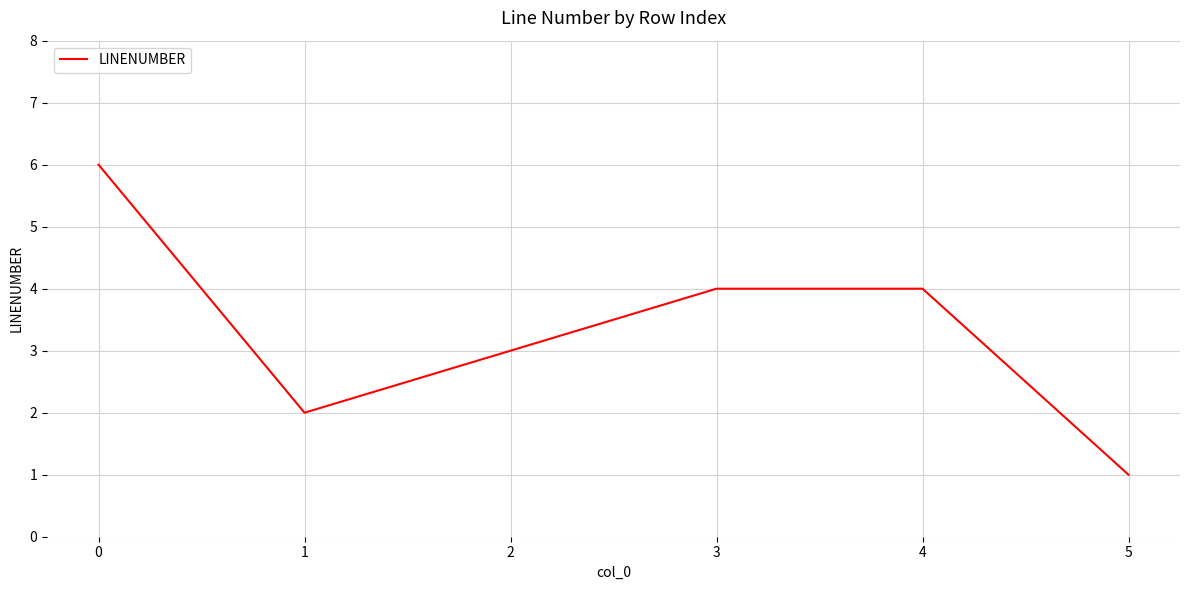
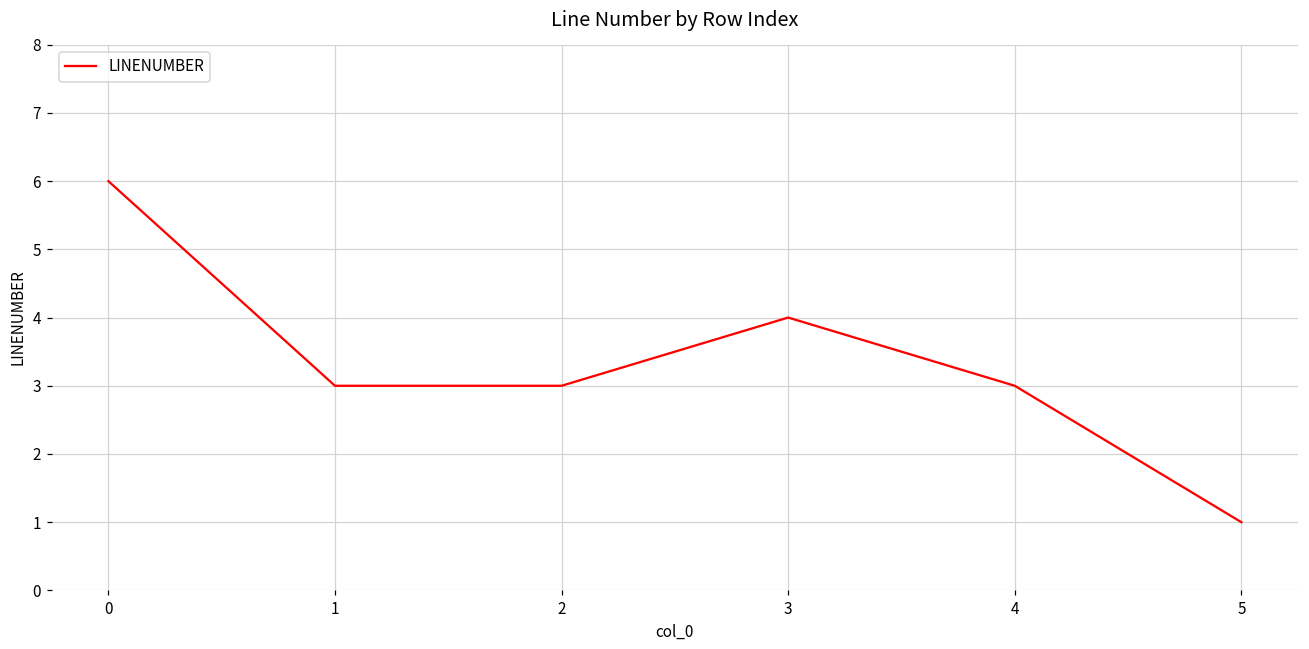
1: 2 -> 3
4: 4 -> 3
